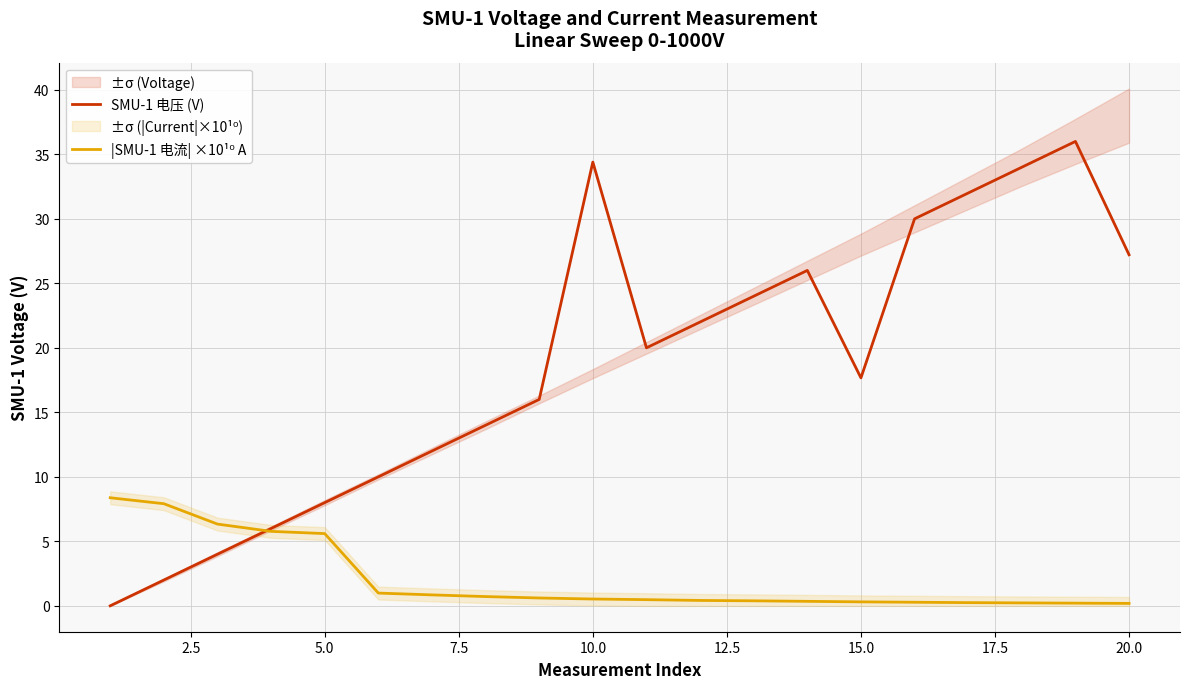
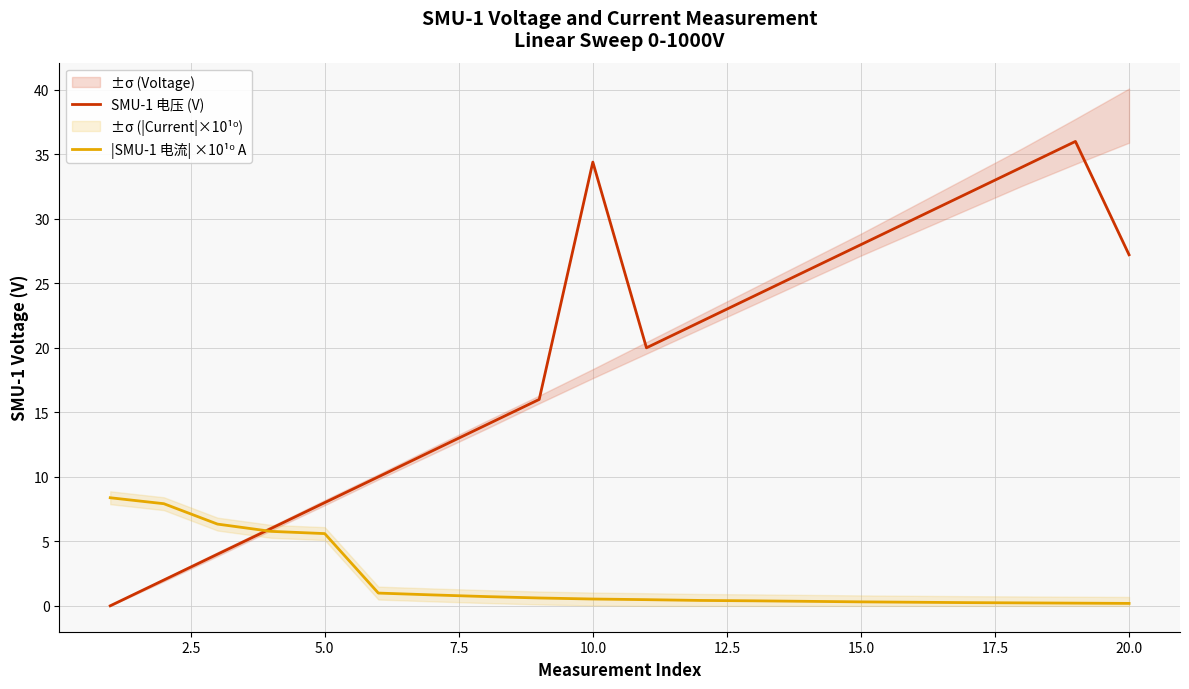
SMU-1 电压 (V), 15.0: 17.7 -> 28.0
